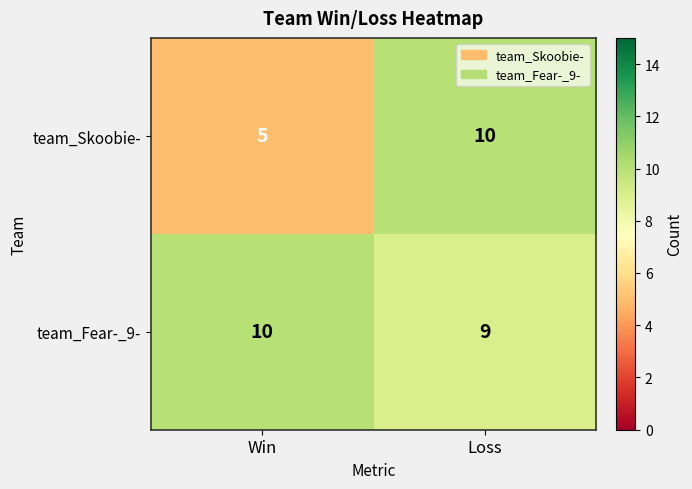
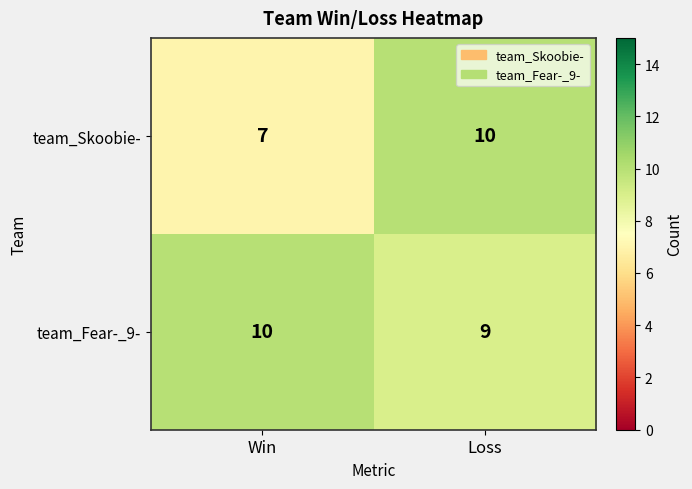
team_Skoobie-, Win: 5 -> 7
